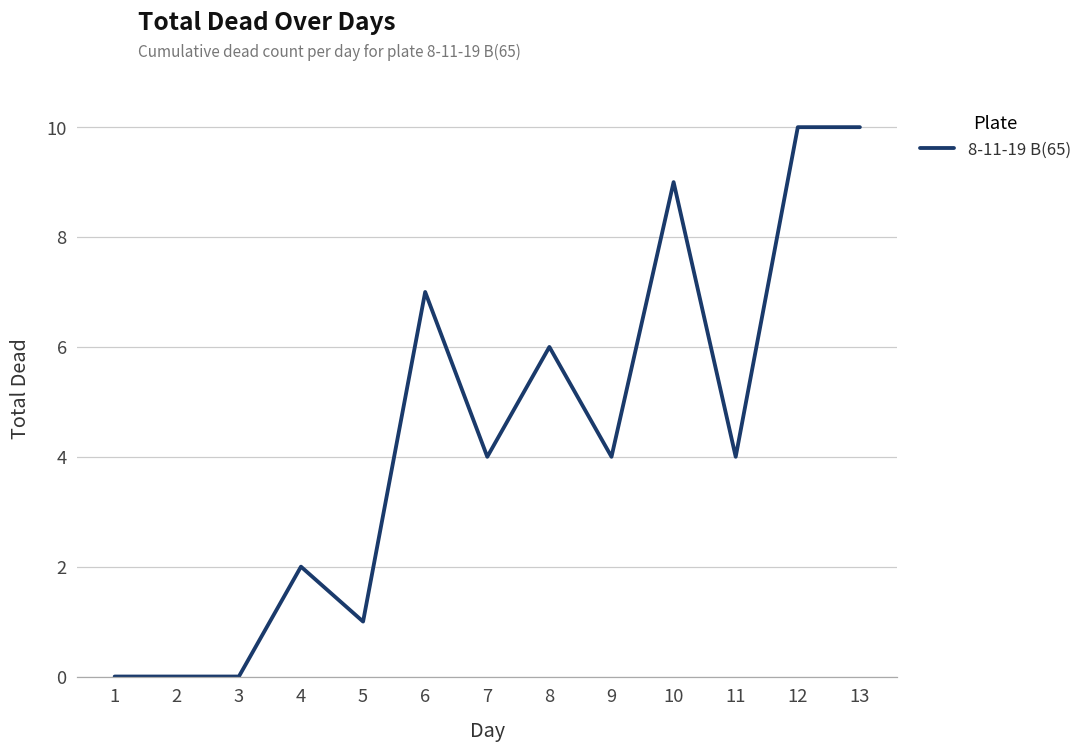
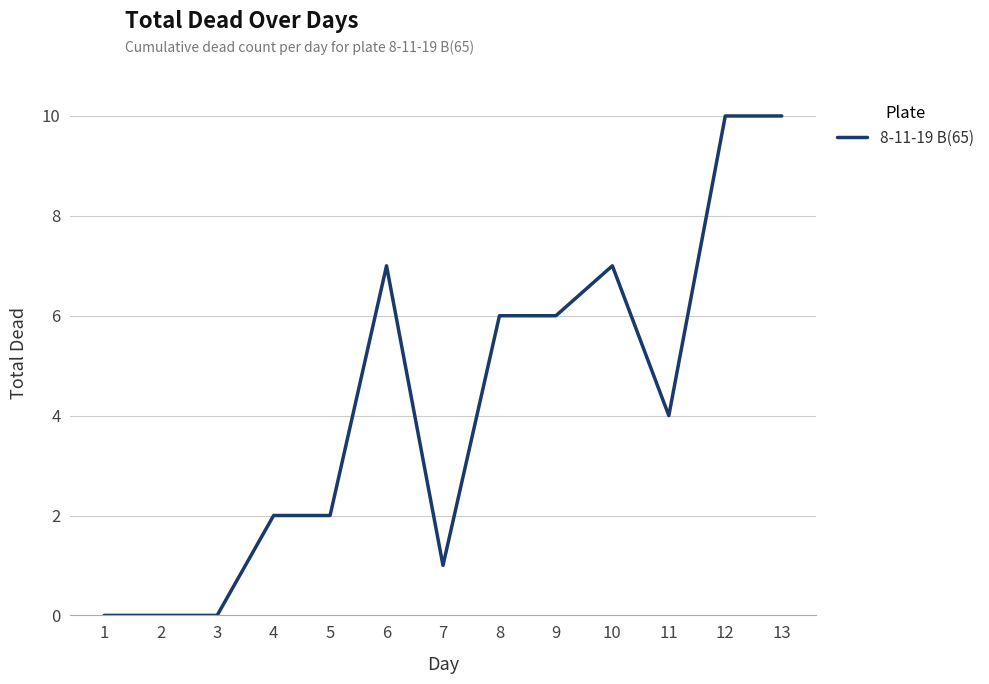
5: 1 -> 2
7: 4 -> 1
9: 4 -> 6
10: 9 -> 7
